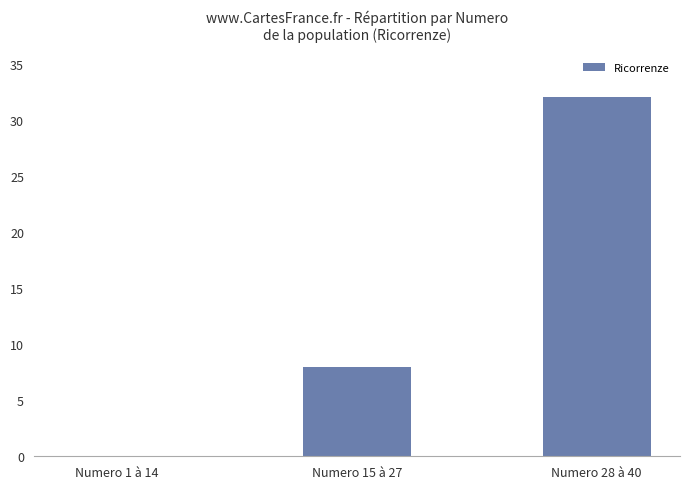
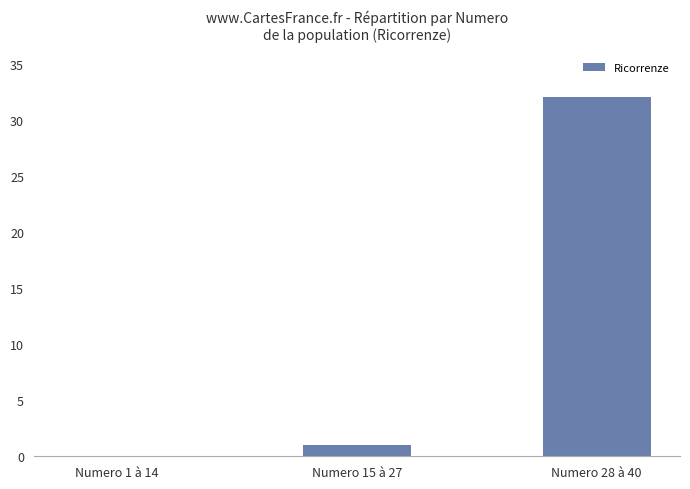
Numero 15 à 27: 8 -> 1
